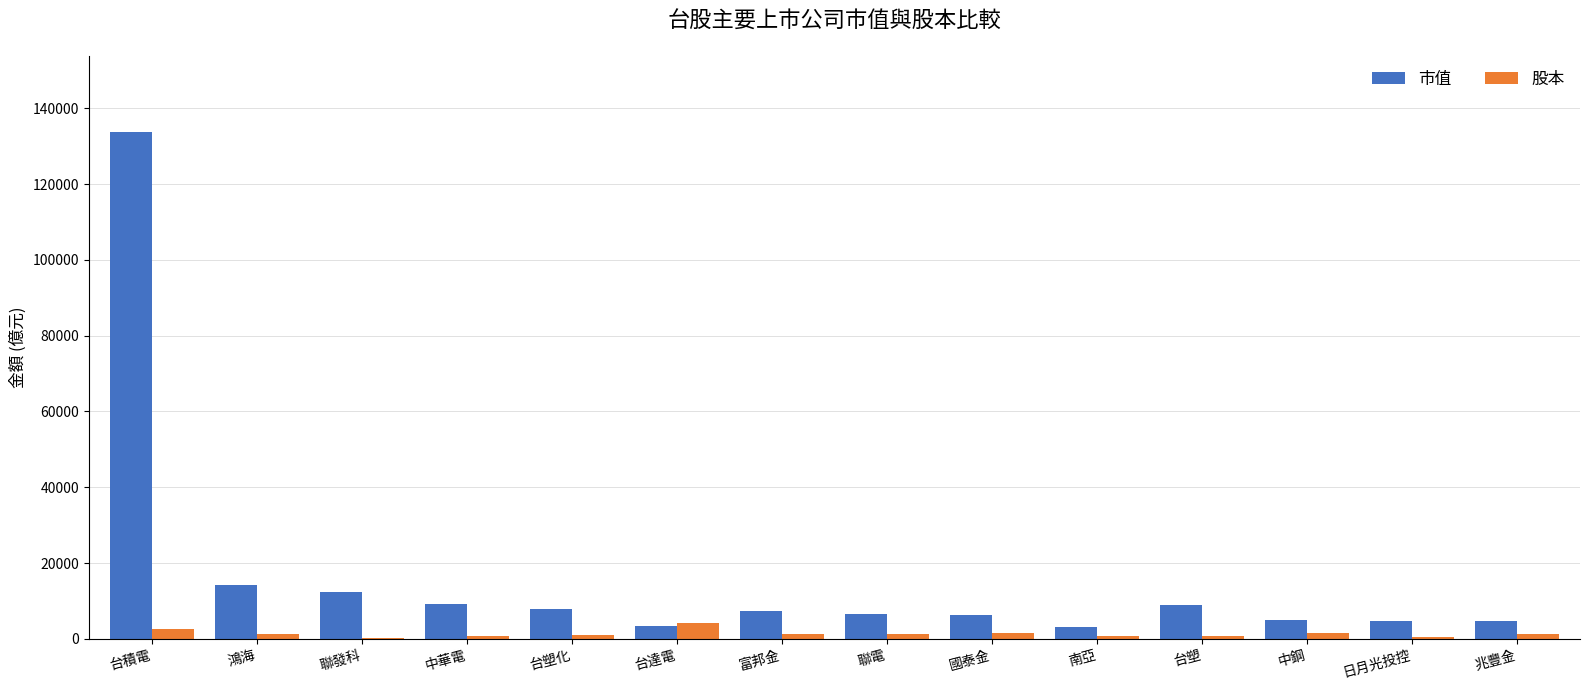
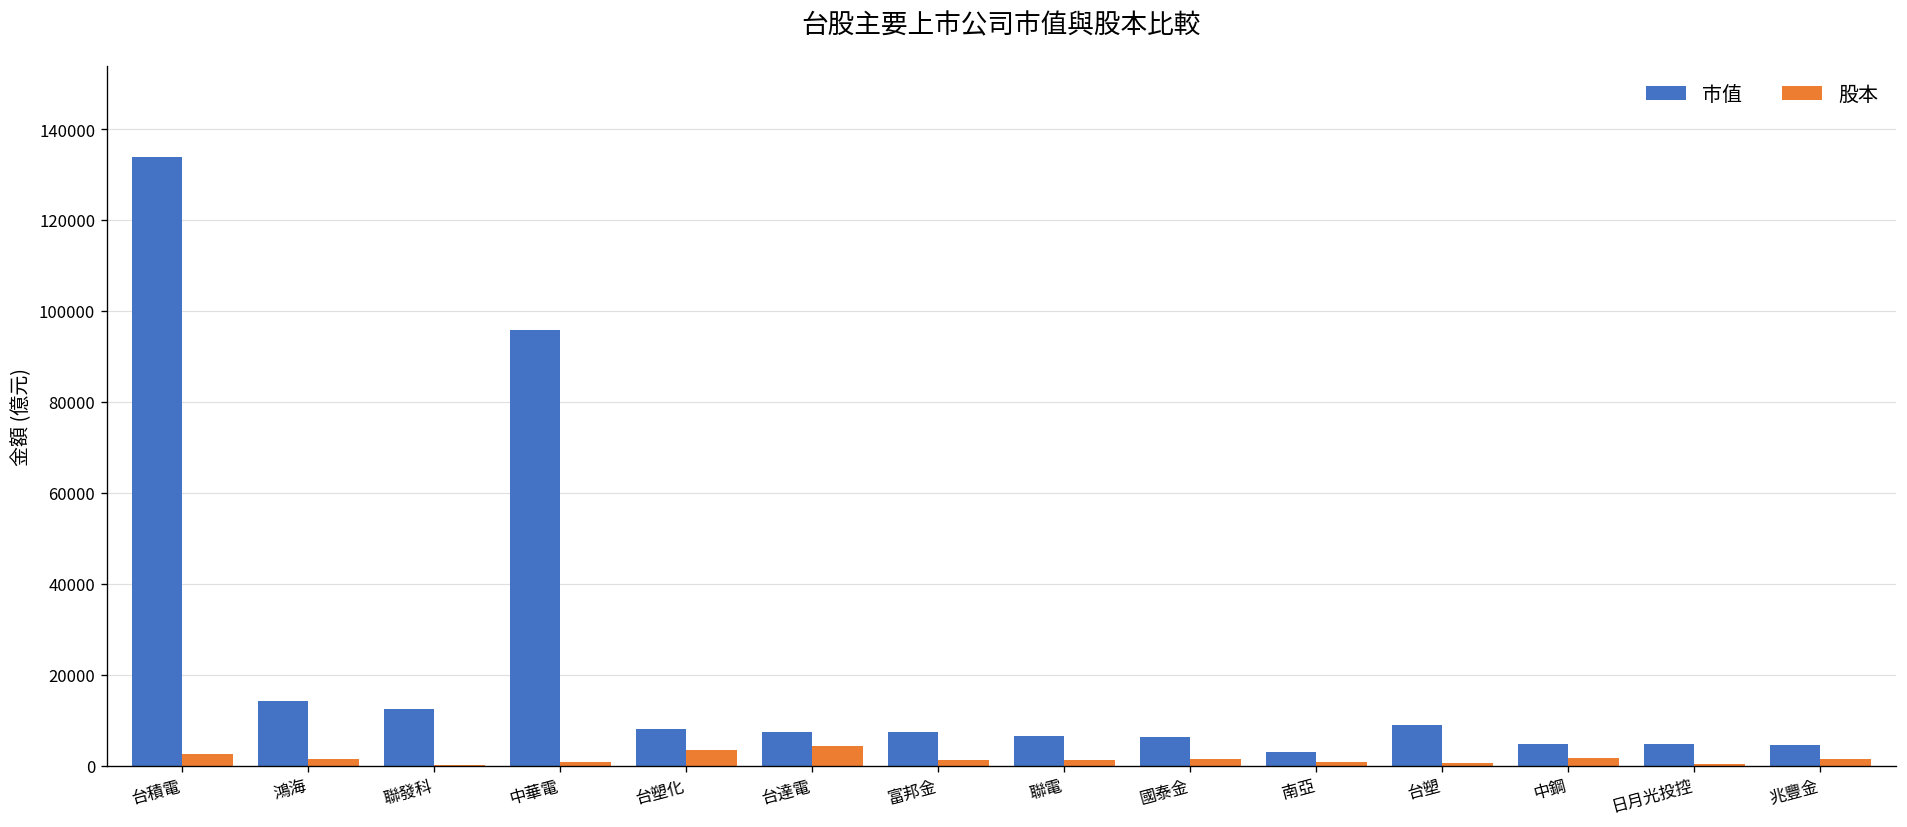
市值, 中華電: 9000 -> 96000
股本, 台塑化: 1000 -> 4000
市值, 台達電: 3000 -> 7000
